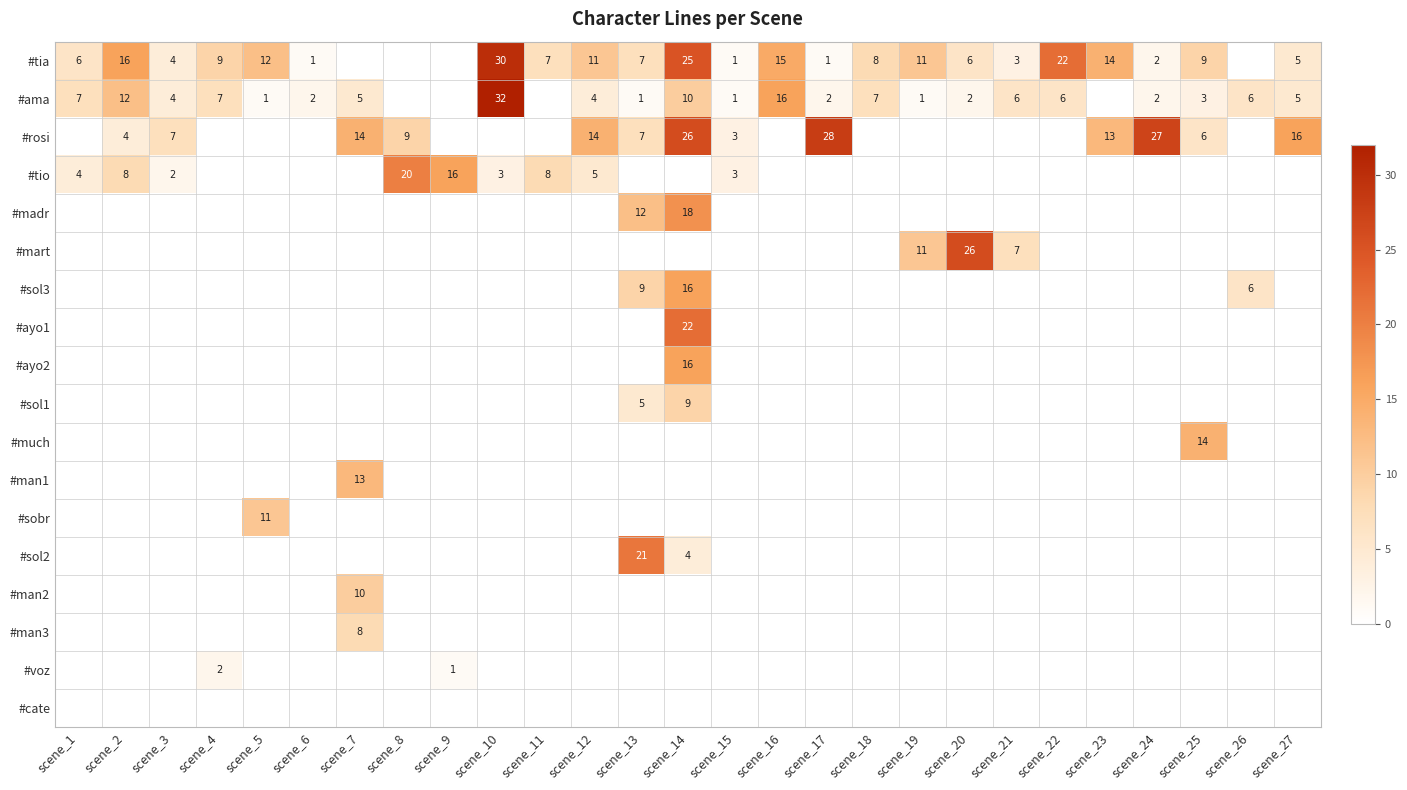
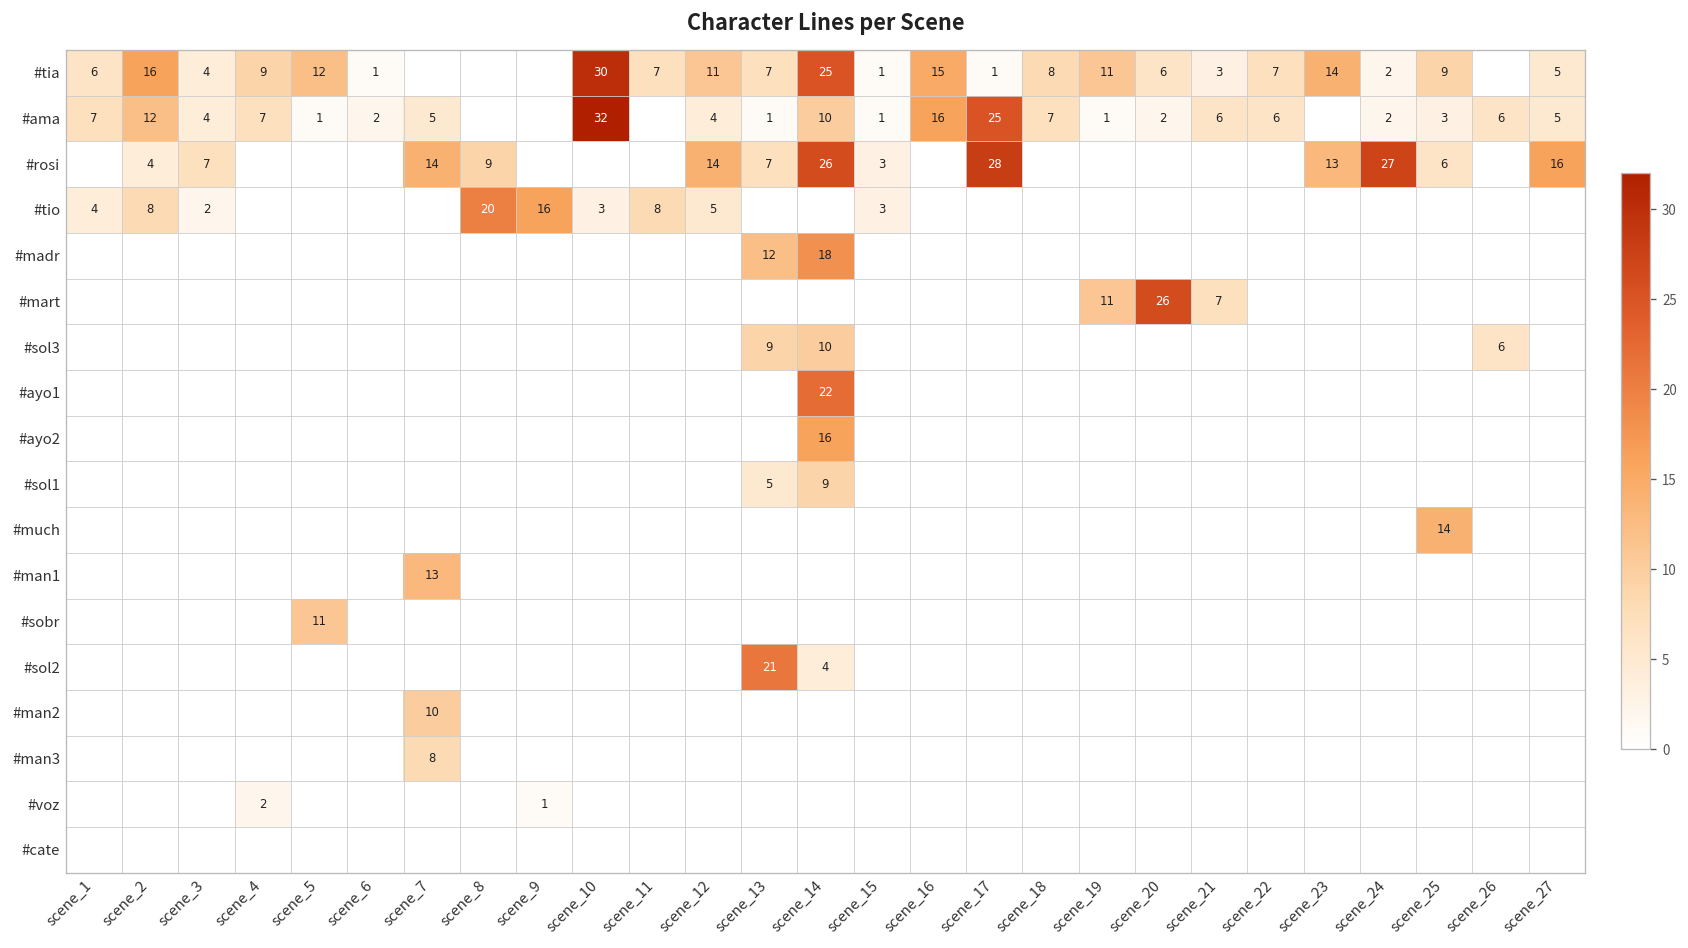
#tia, scene_22: 22 -> 7
#ama, scene_17: 2 -> 25
#sol3, scene_14: 16 -> 10
